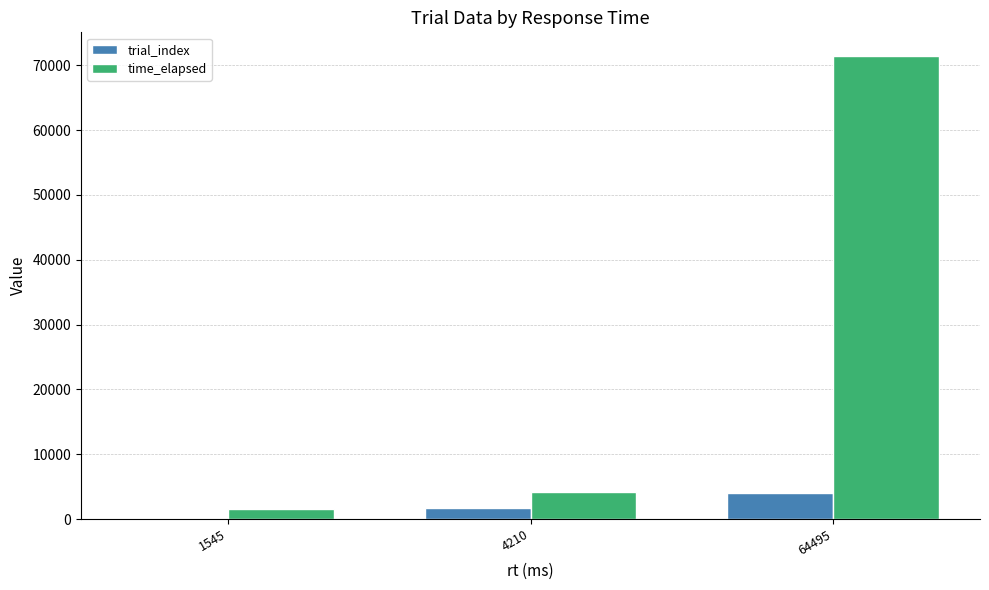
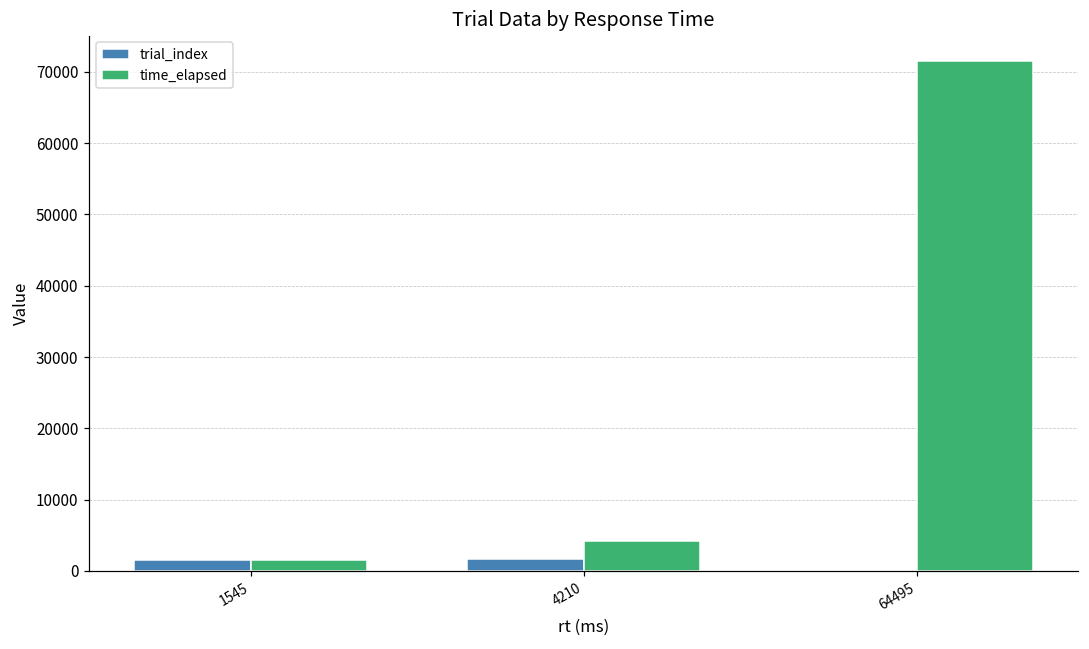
trial_index, 1545: 0 -> 2000
trial_index, 64495: 4000 -> 0
